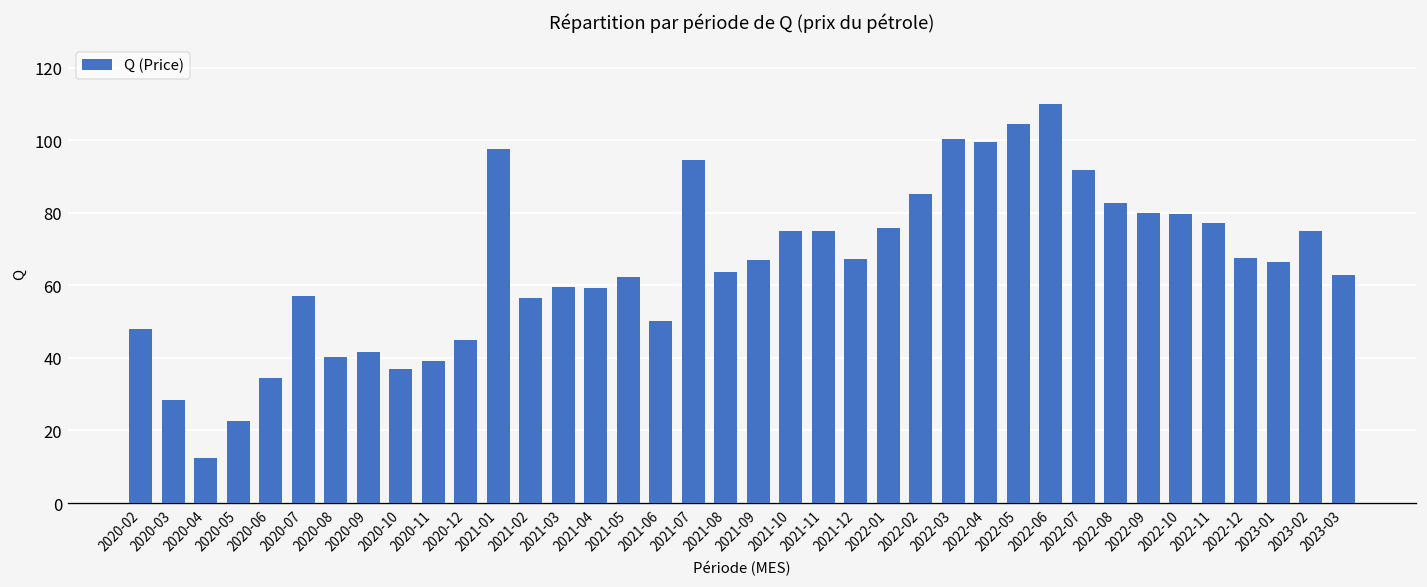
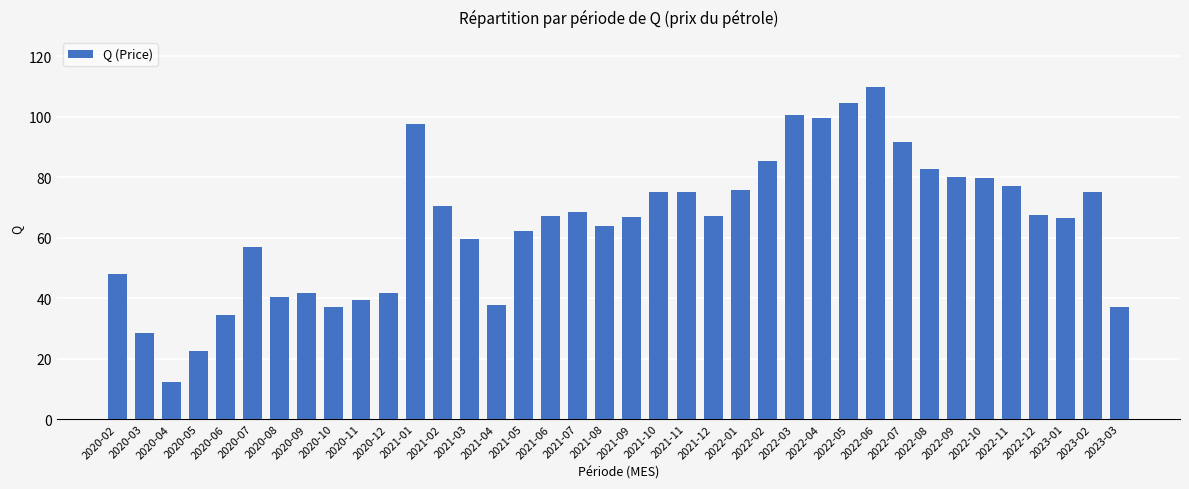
2020-12: 45 -> 42
2021-02: 56 -> 71
2021-04: 59 -> 38
2021-06: 50 -> 67
2021-07: 95 -> 69
2023-03: 63 -> 37
